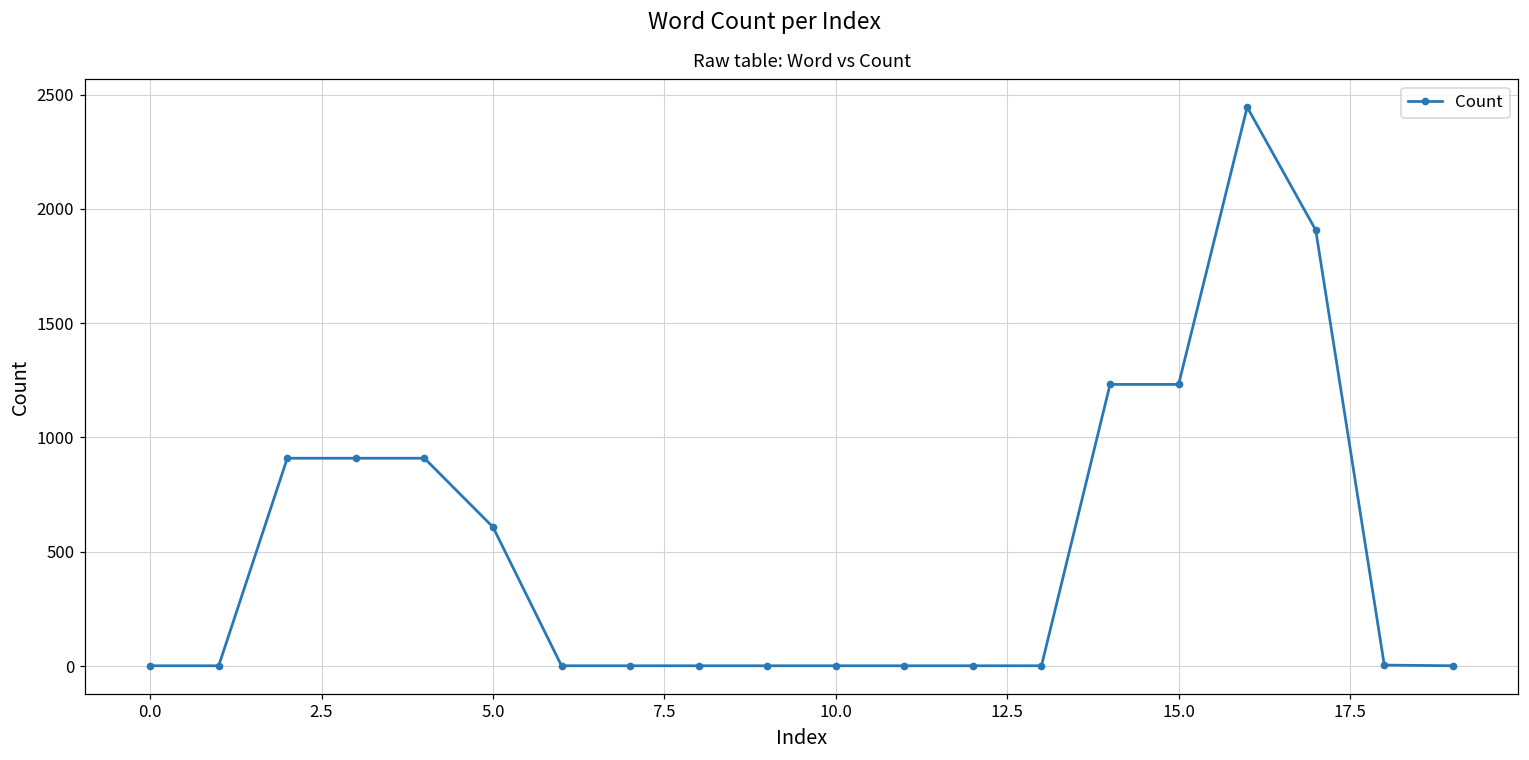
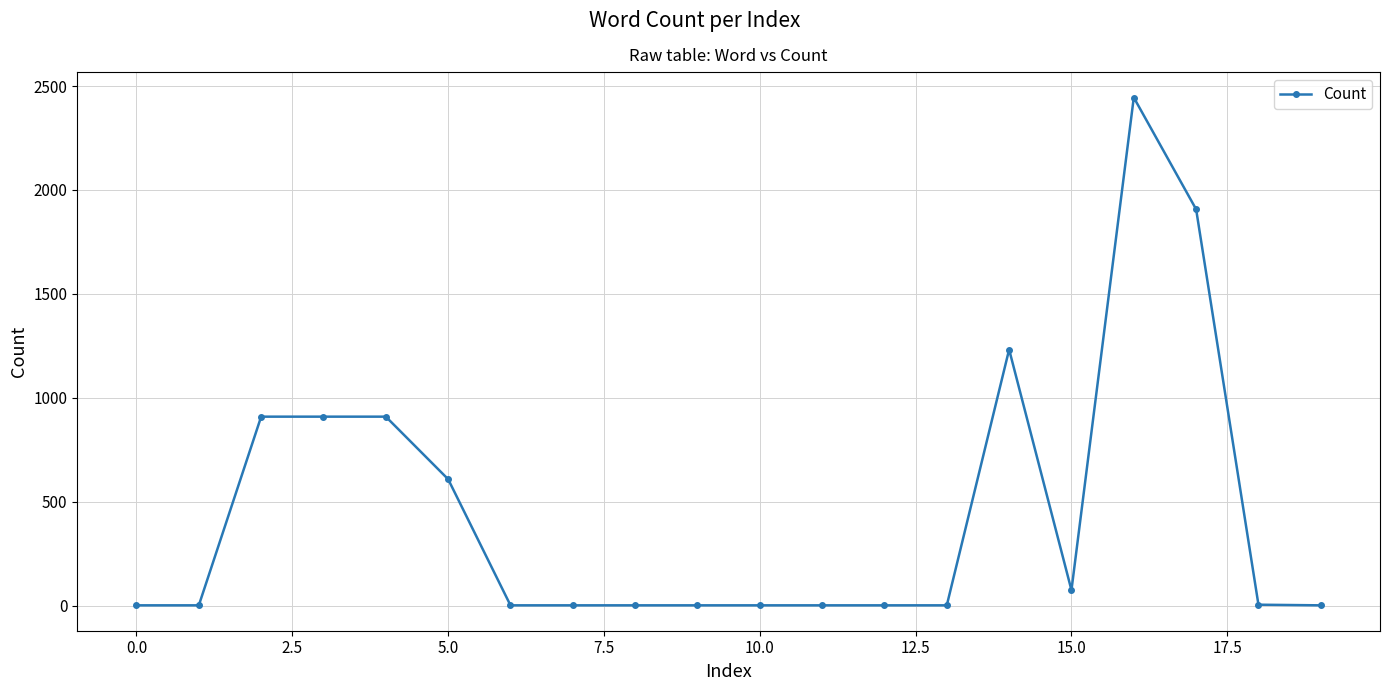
15.0: 1230 -> 70
